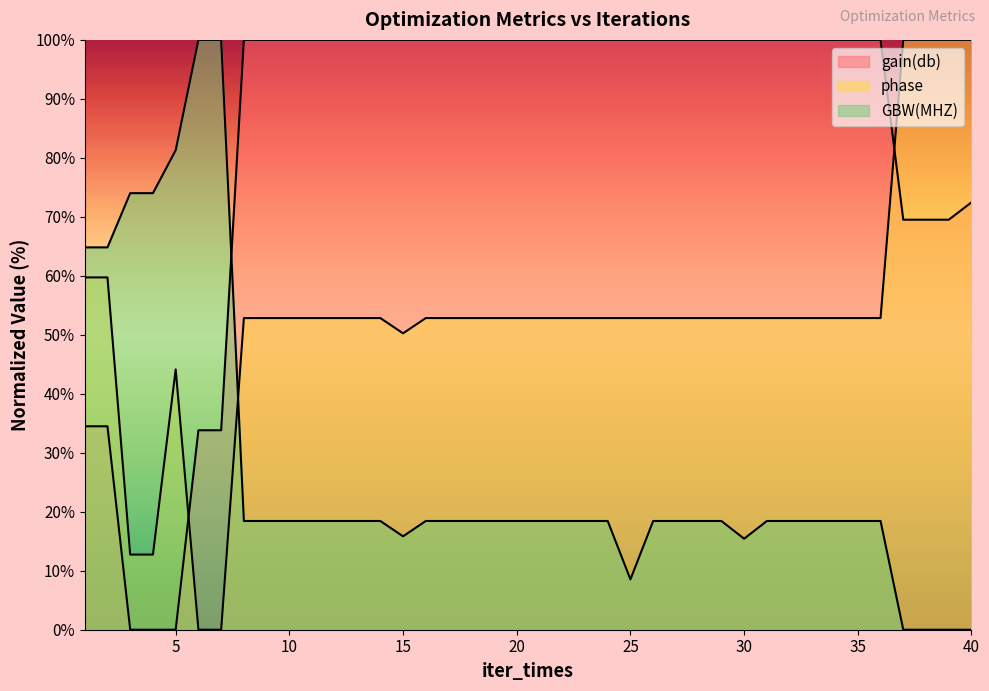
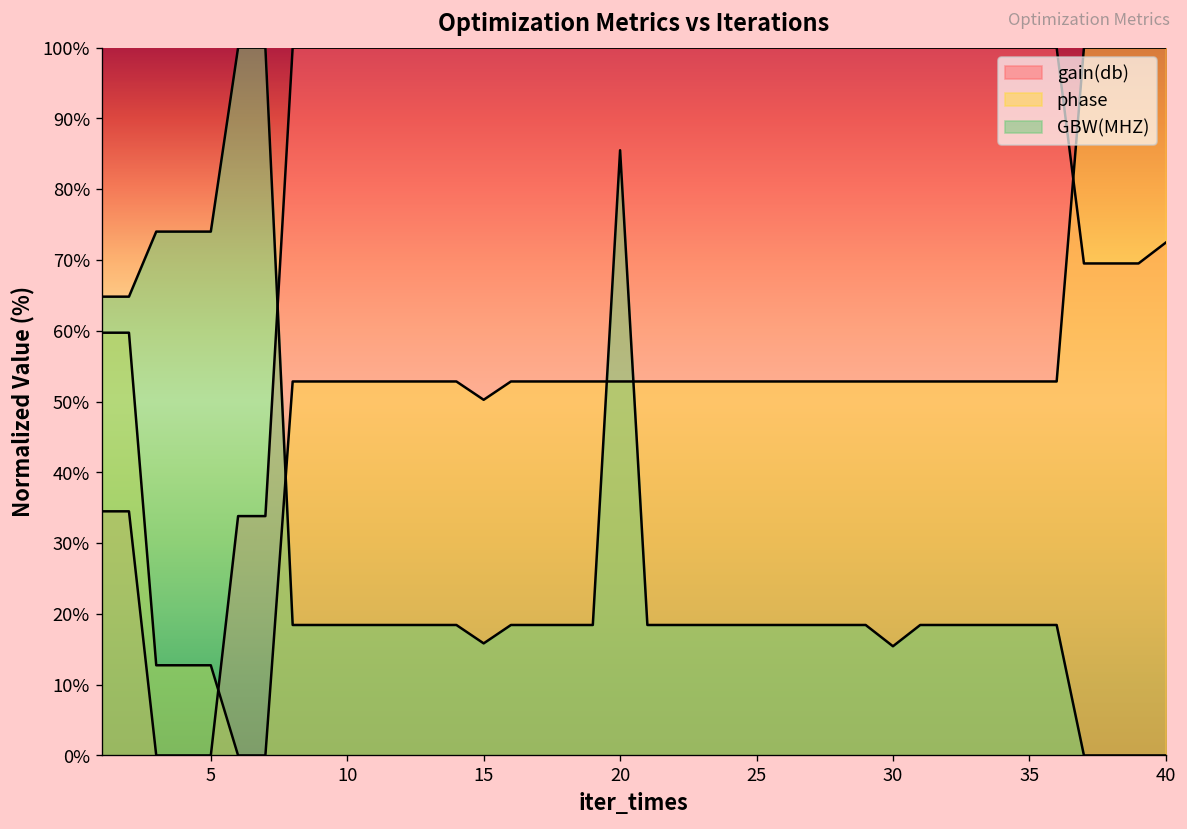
phase, 5: 44% -> 13%
GBW(MHZ), 5: 81% -> 74%
GBW(MHZ), 20: 18% -> 86%
GBW(MHZ), 25: 9% -> 18%
